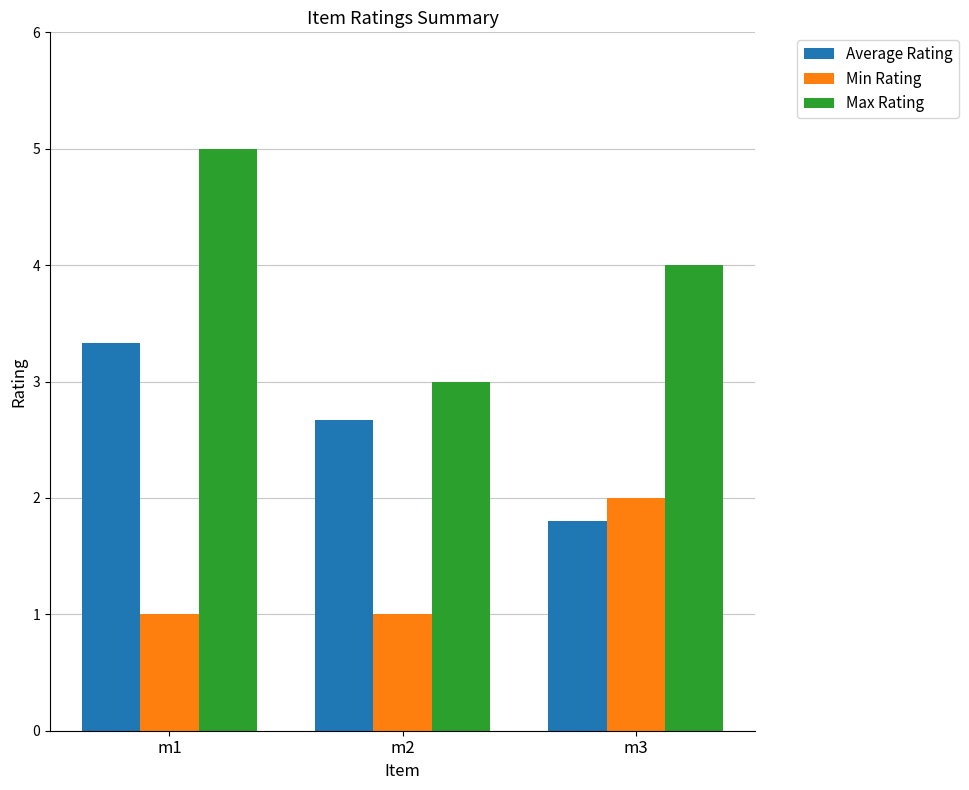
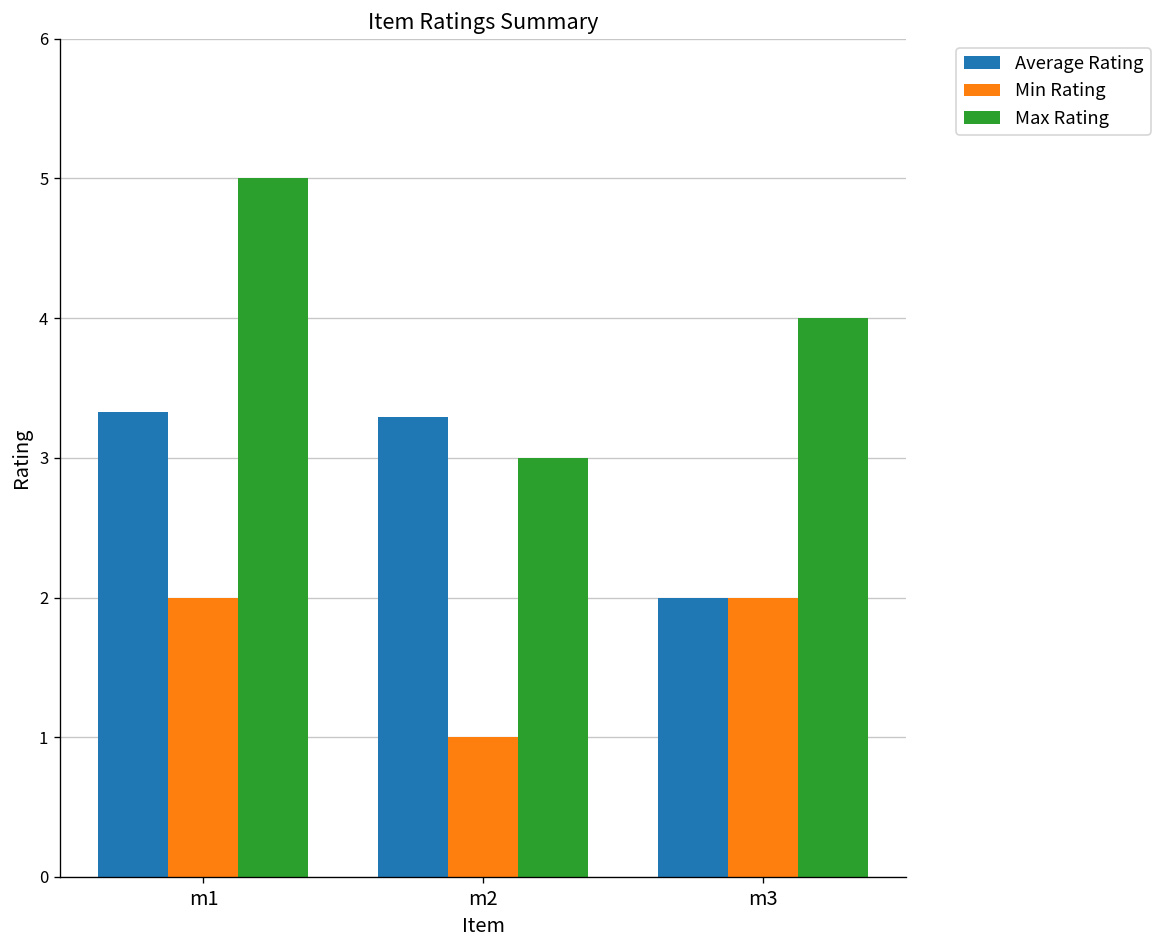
Min Rating, m1: 1 -> 2
Average Rating, m2: 2.67 -> 3.29
Average Rating, m3: 1.8 -> 2.0
